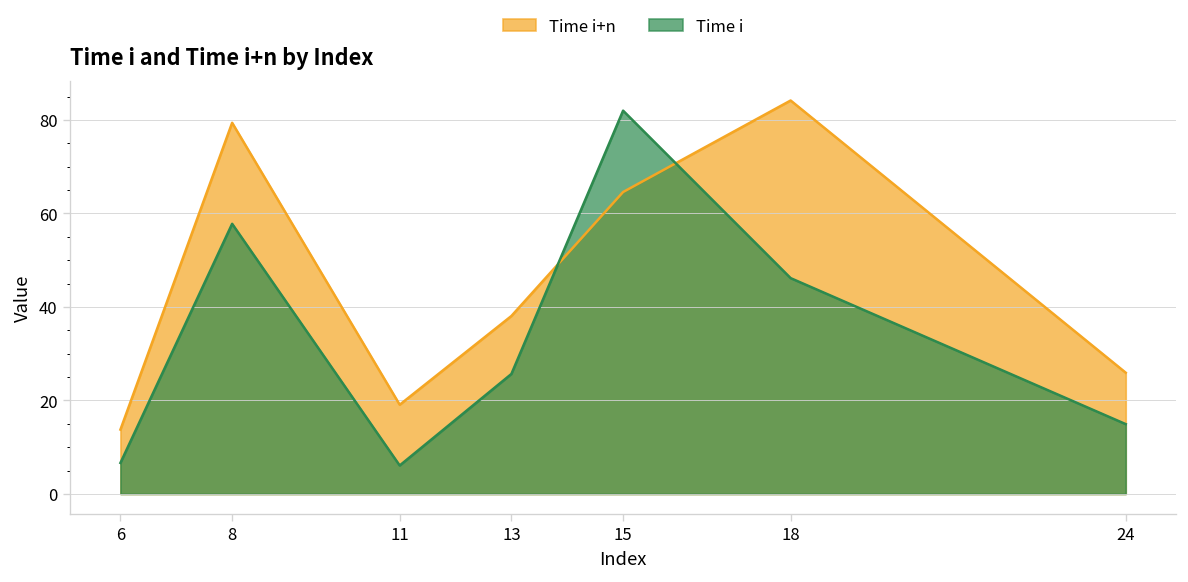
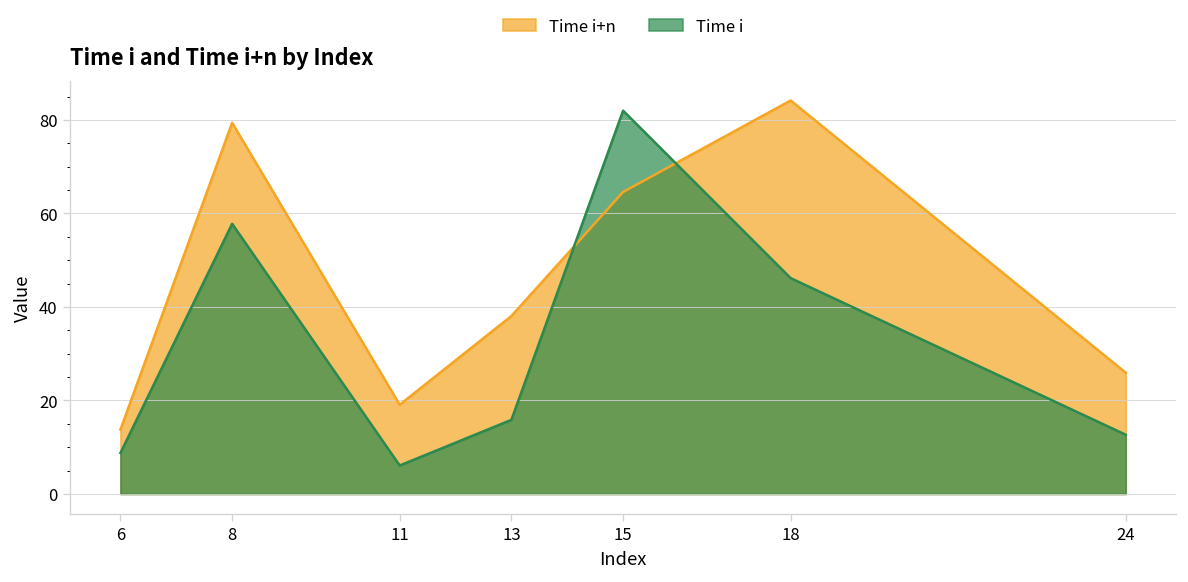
Time i, 6: 7 -> 9
Time i, 13: 26 -> 16
Time i, 24: 15 -> 13
